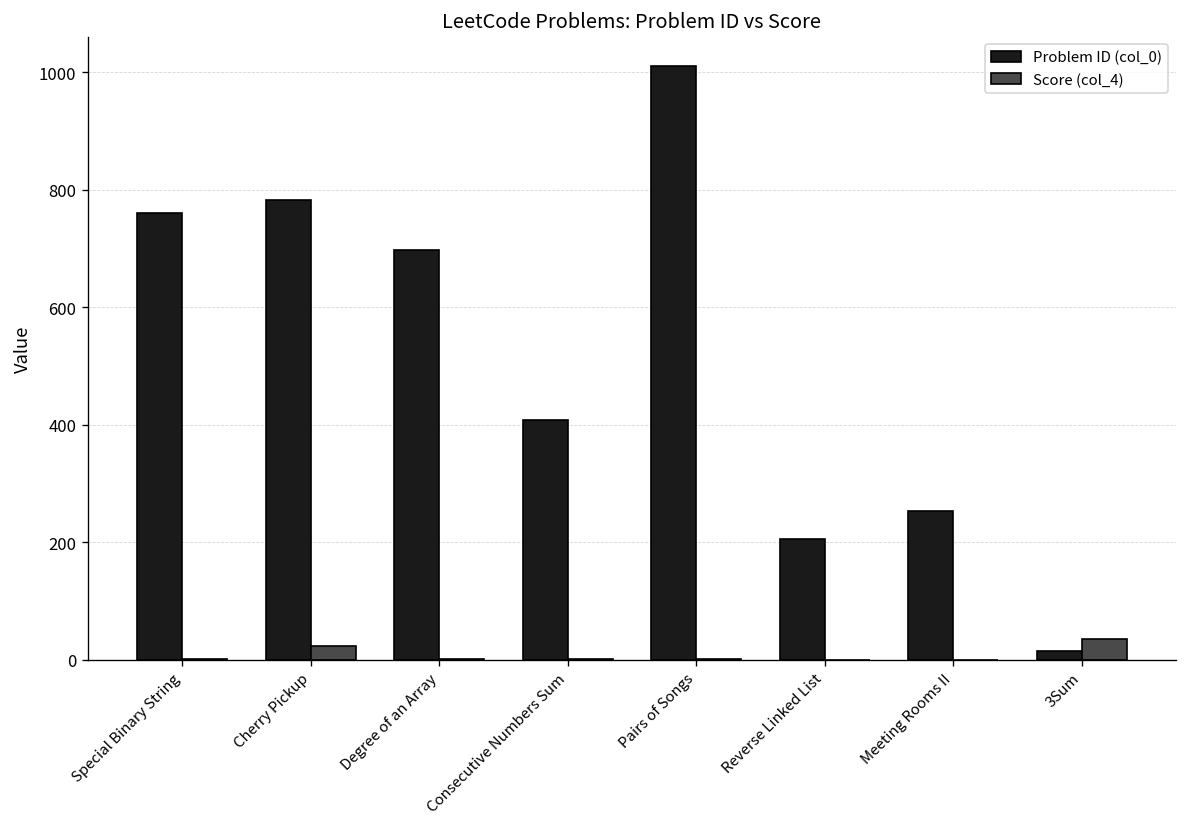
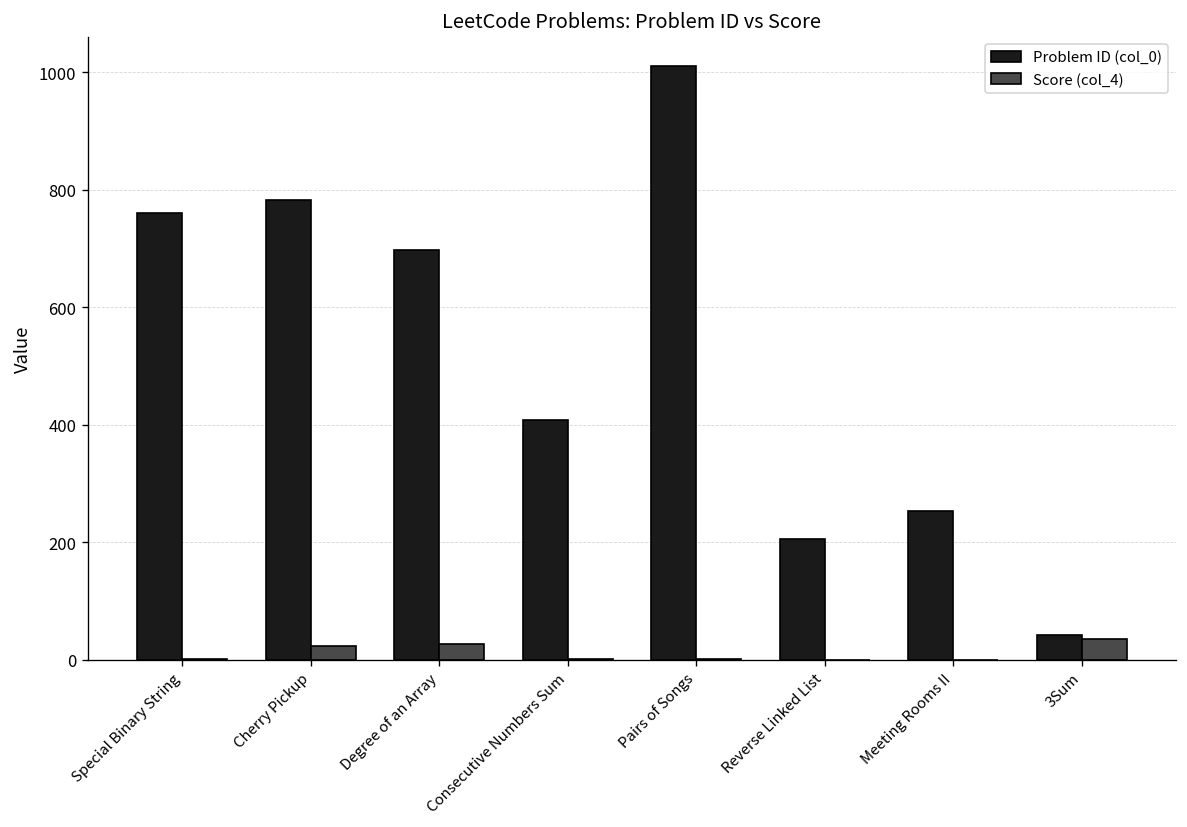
Score (col_4), Degree of an Array: 0 -> 30
Problem ID (col_0), 3Sum: 20 -> 40
